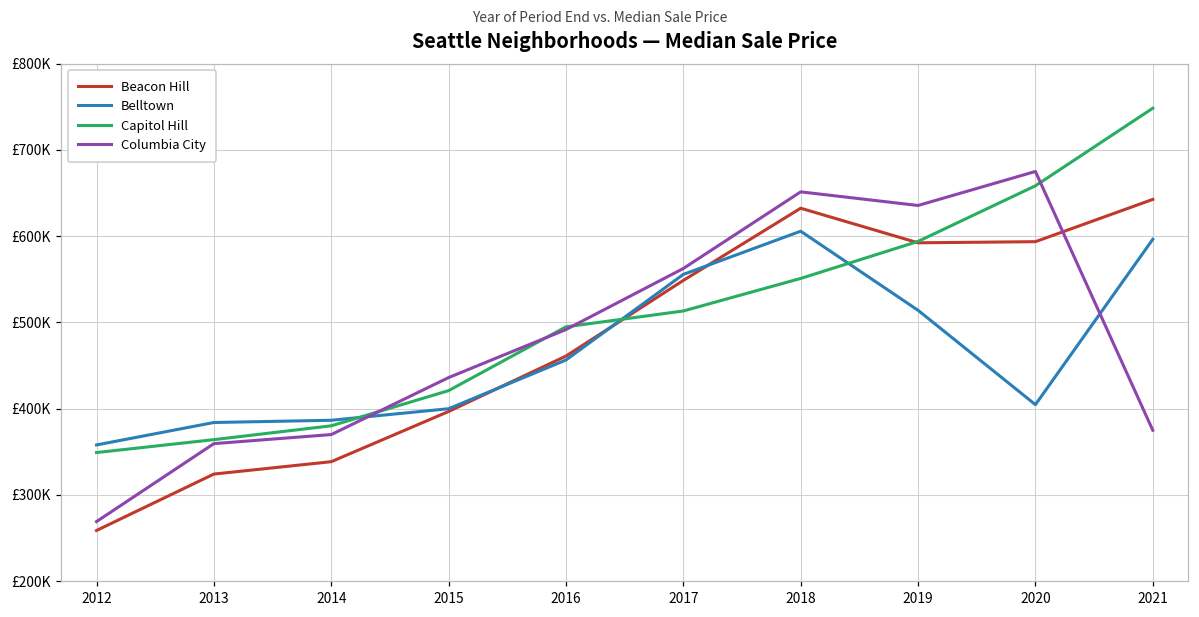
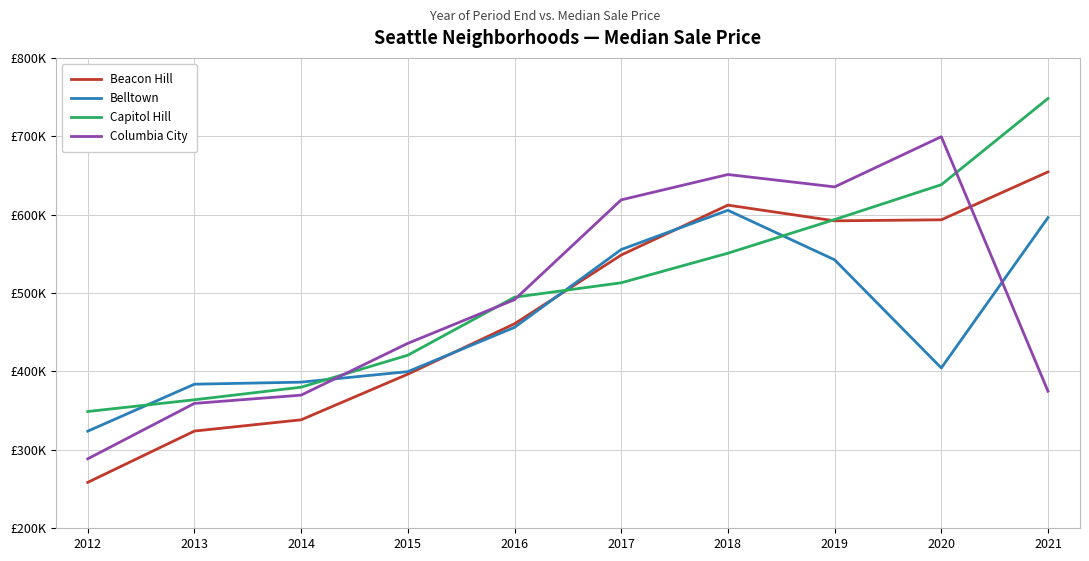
Belltown, 2012: £360000 -> £320000
Columbia City, 2012: £270000 -> £290000
Columbia City, 2017: £560000 -> £620000
Beacon Hill, 2018: £630000 -> £610000
Belltown, 2019: £510000 -> £540000
Capitol Hill, 2020: £660000 -> £640000
Columbia City, 2020: £670000 -> £700000
Beacon Hill, 2021: £640000 -> £650000
